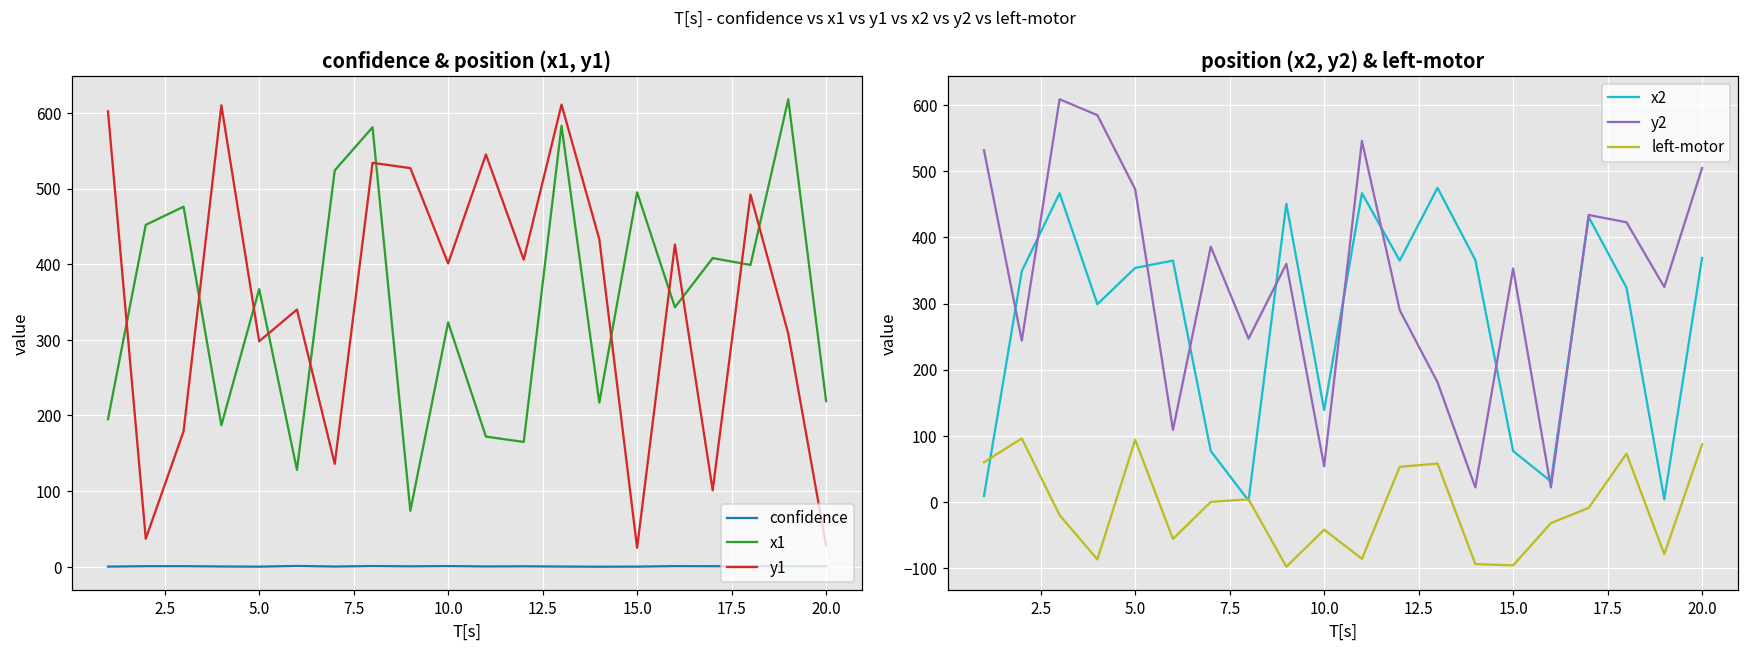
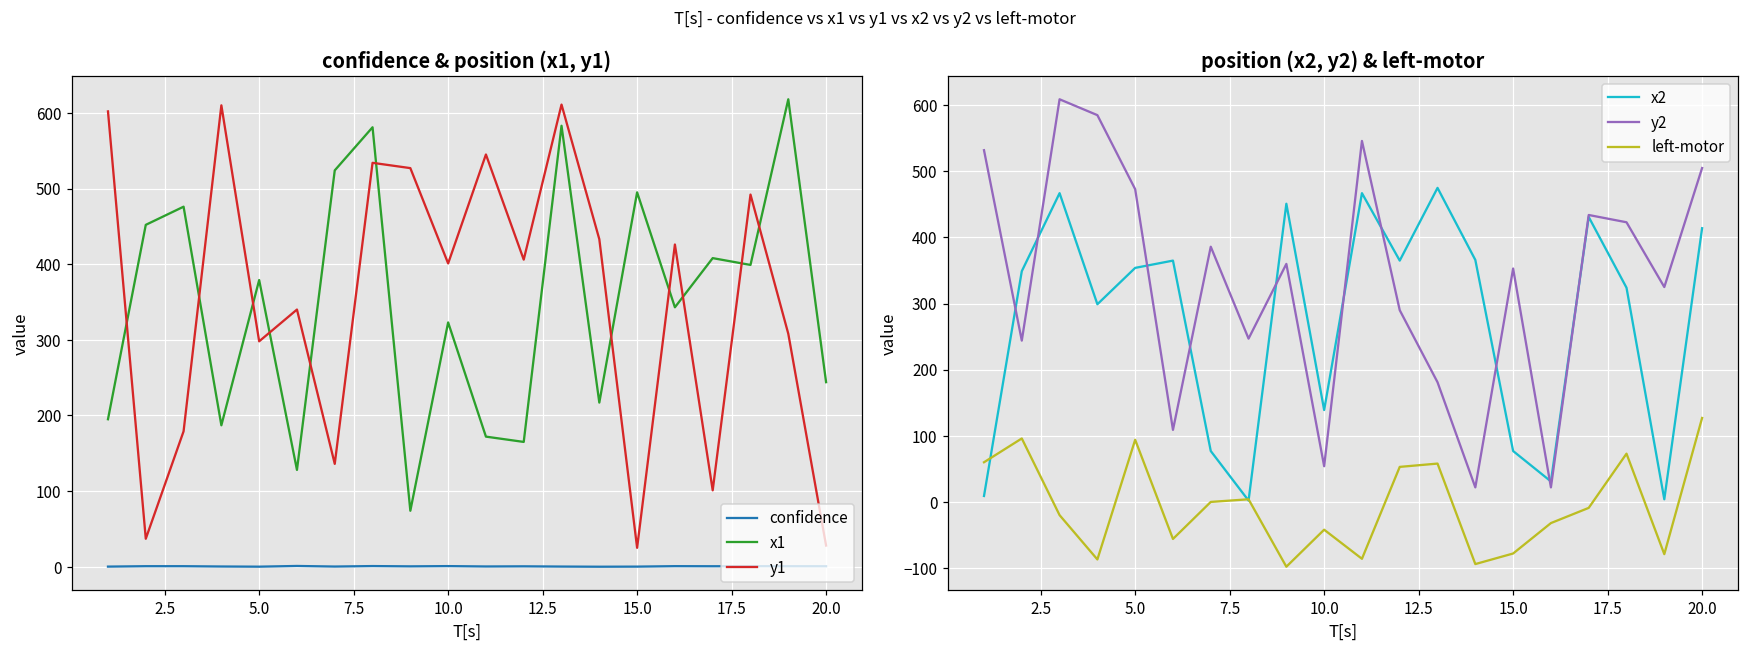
confidence & position (x1, y1), x1, 5.0: 370 -> 380
confidence & position (x1, y1), x1, 20.0: 220 -> 240
position (x2, y2) & left-motor, left-motor, 15.0: -100 -> -80
position (x2, y2) & left-motor, x2, 20.0: 370 -> 410
position (x2, y2) & left-motor, left-motor, 20.0: 90 -> 130
